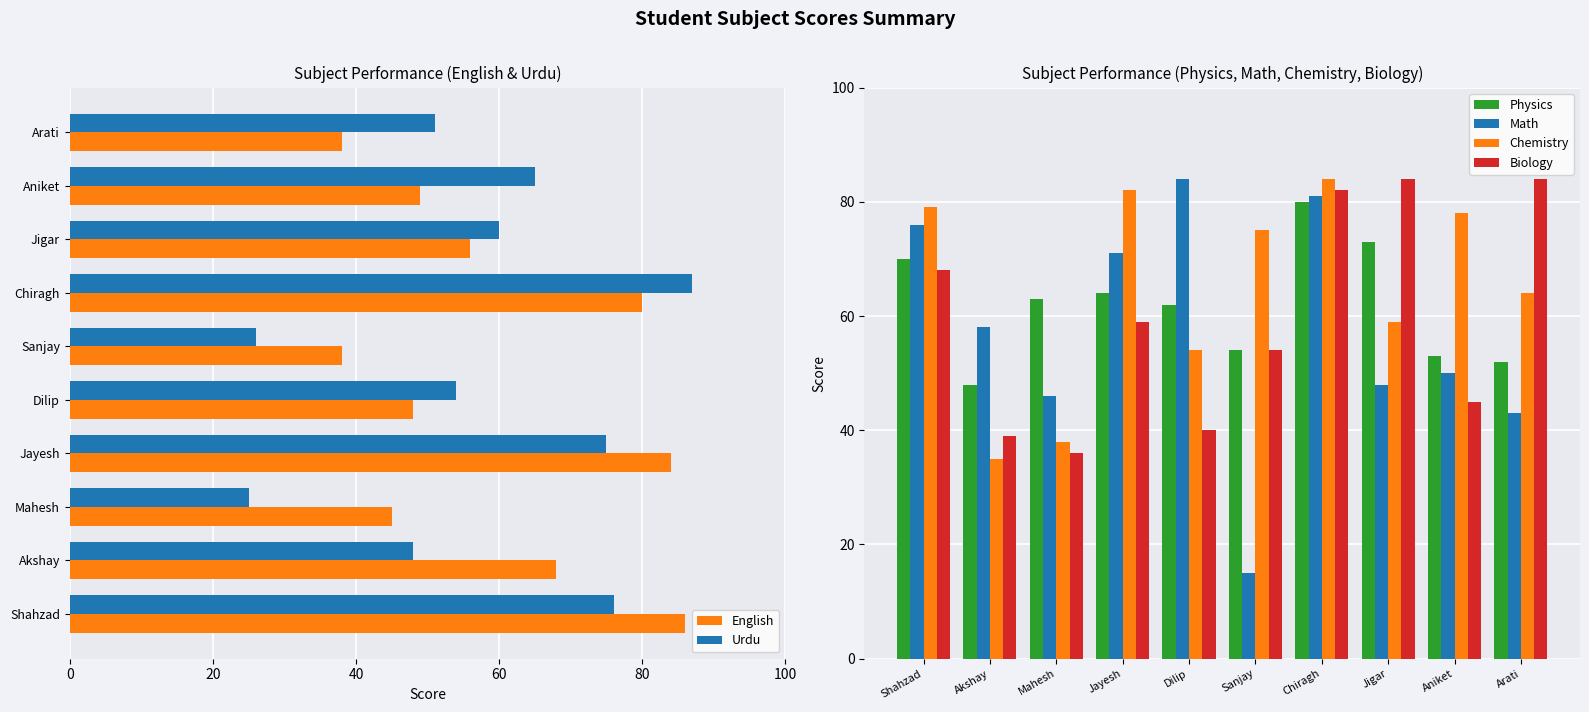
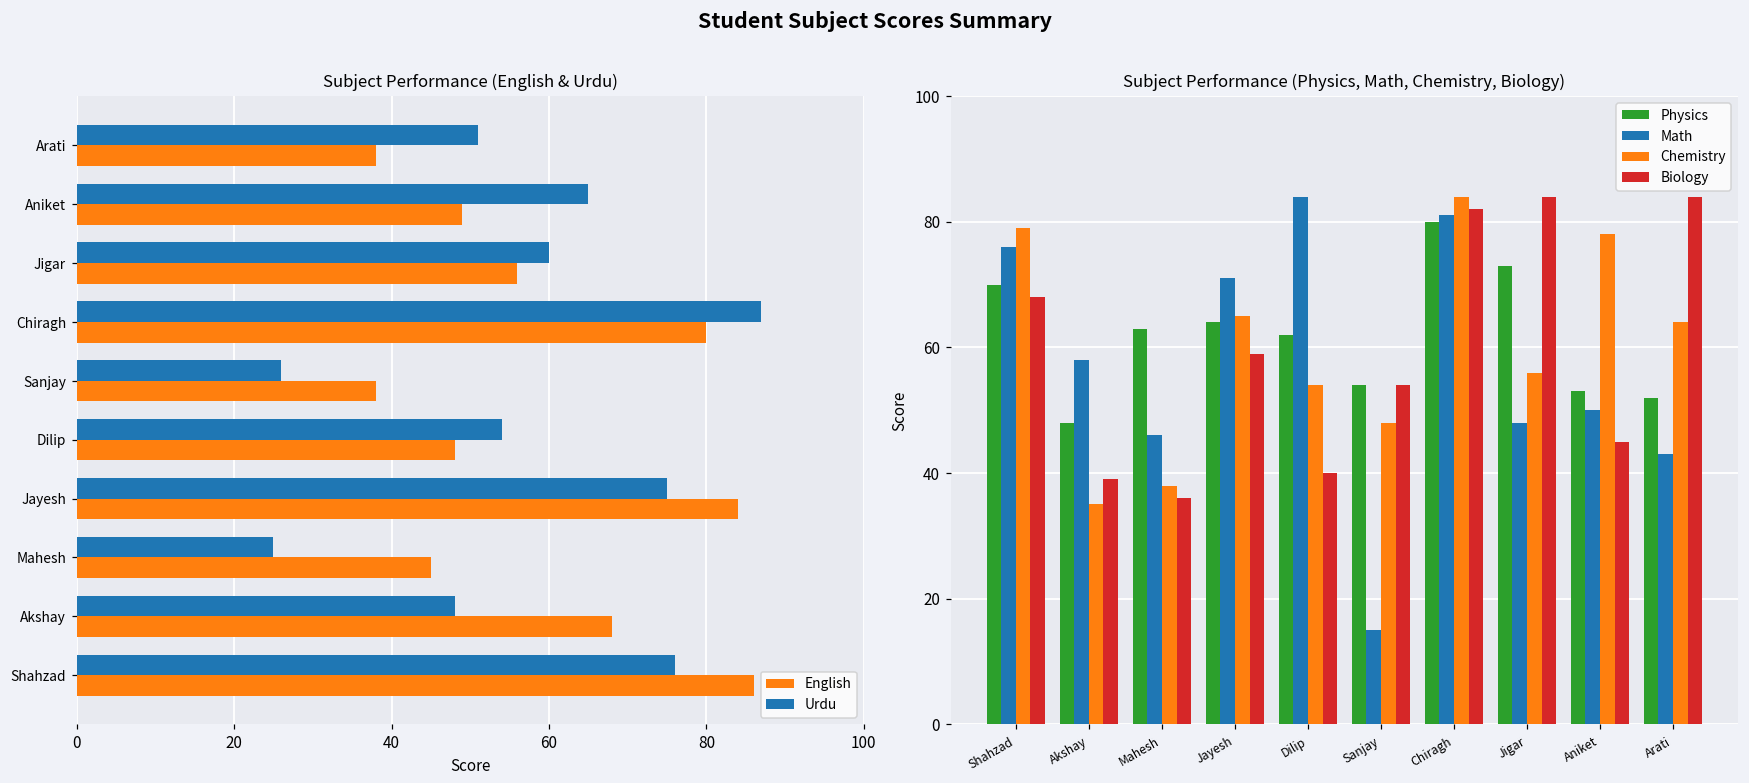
Subject Performance (Physics, Math, Chemistry, Biology), Chemistry, Jayesh: 82 -> 65
Subject Performance (Physics, Math, Chemistry, Biology), Chemistry, Sanjay: 75 -> 48
Subject Performance (Physics, Math, Chemistry, Biology), Chemistry, Jigar: 59 -> 56
